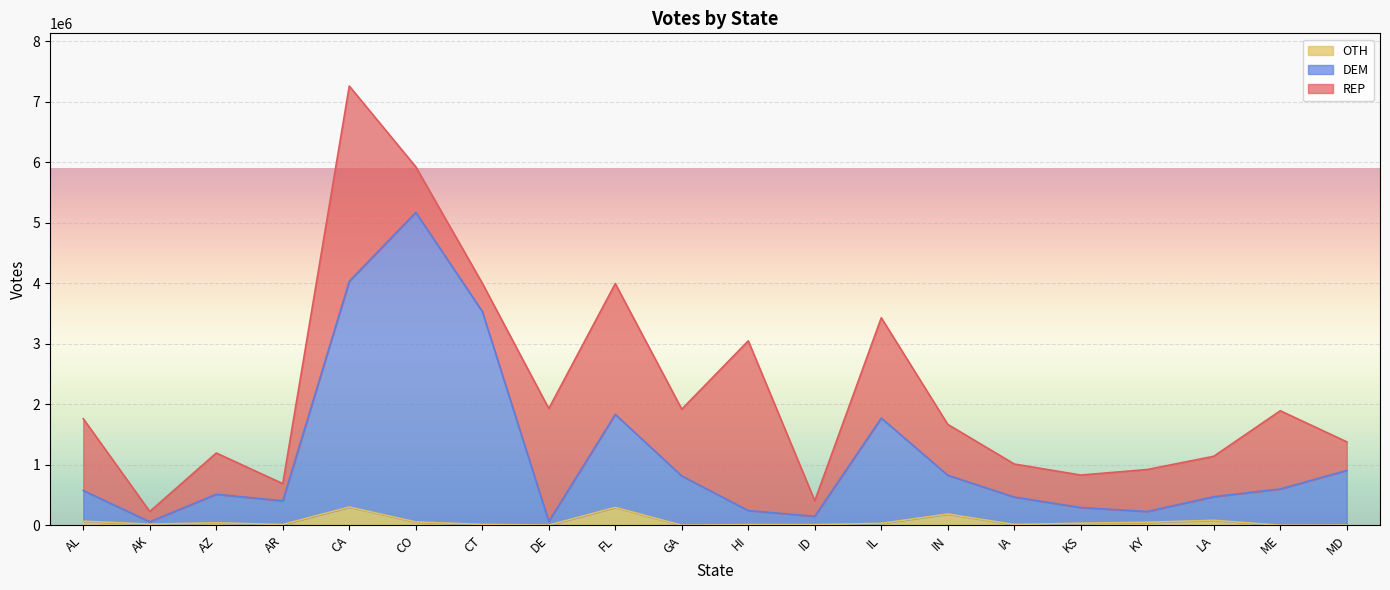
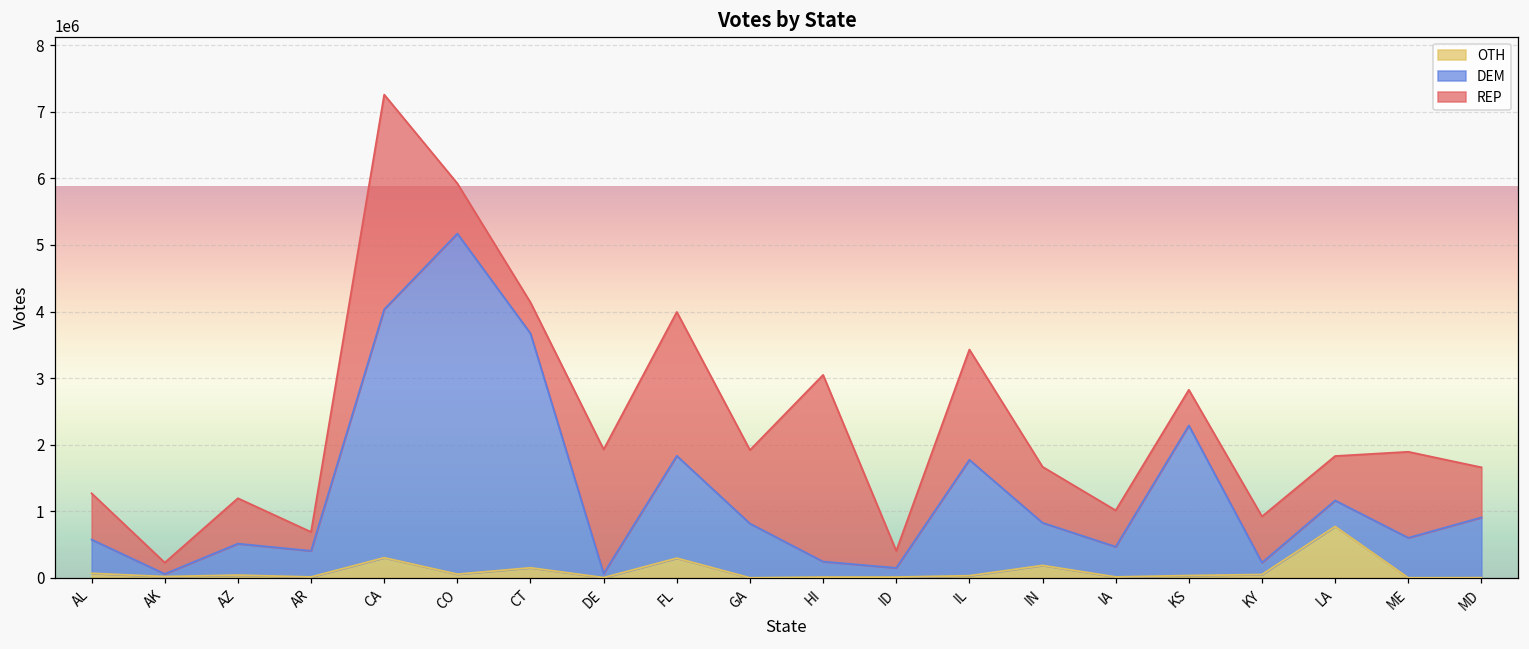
REP, AL: 1200000 -> 700000
OTH, CT: 0 -> 200000
DEM, KS: 300000 -> 2300000
OTH, LA: 100000 -> 800000
REP, MD: 500000 -> 800000
